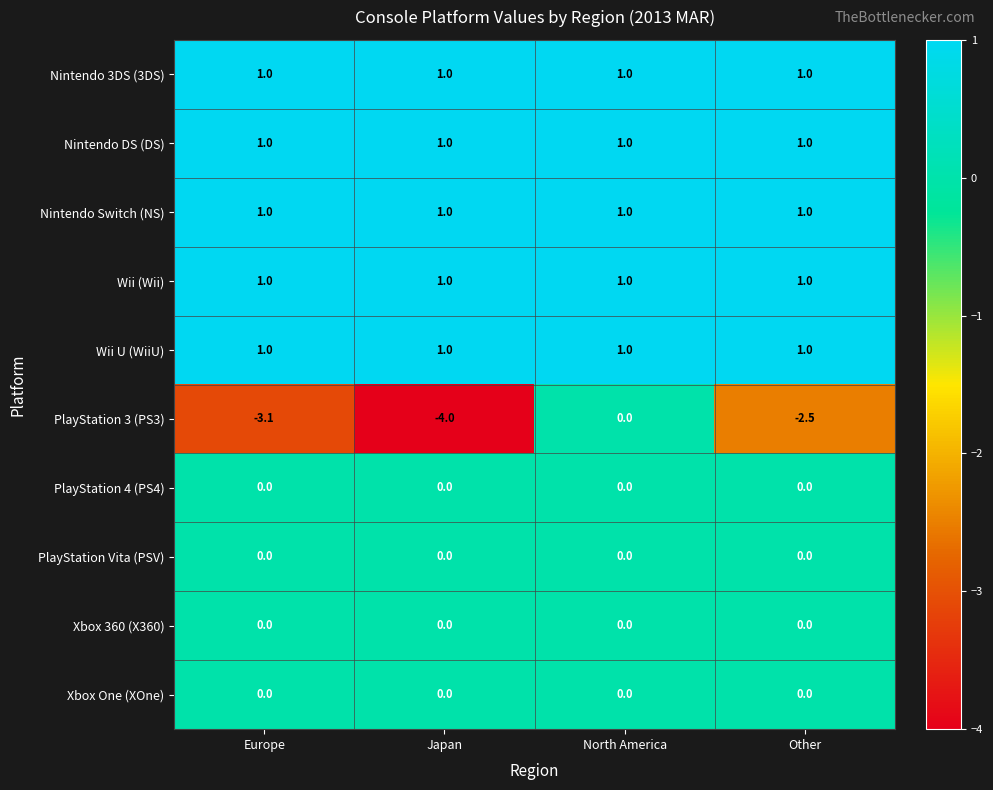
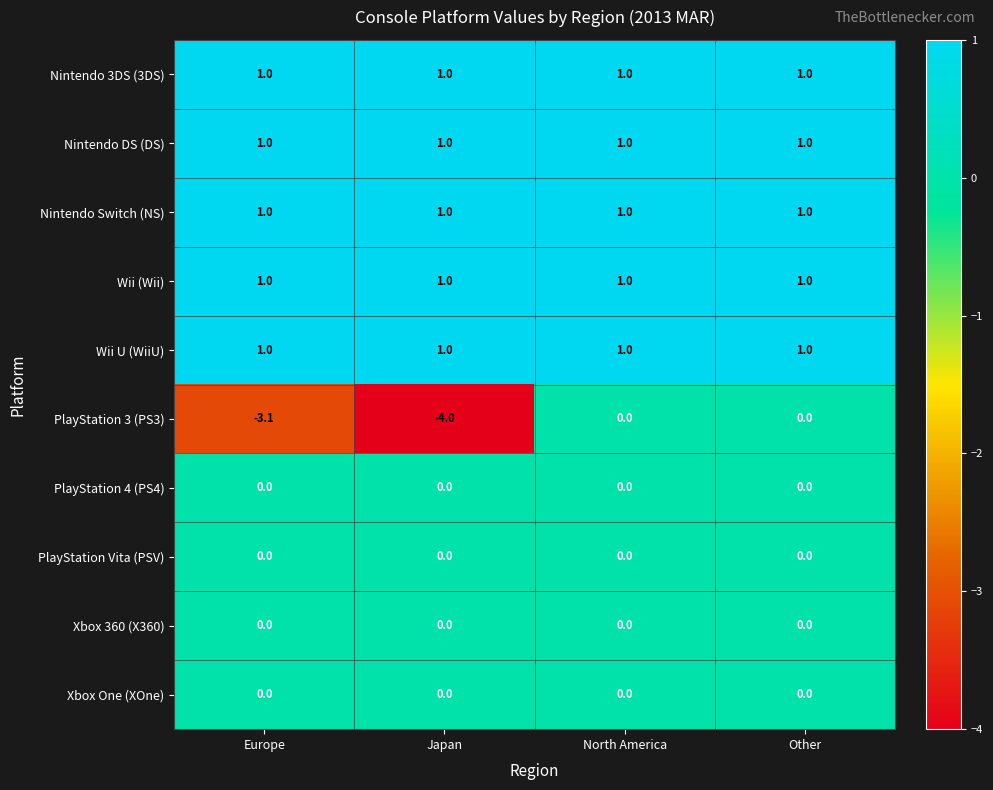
PlayStation 3 (PS3), Other: -2.5 -> 0.0
